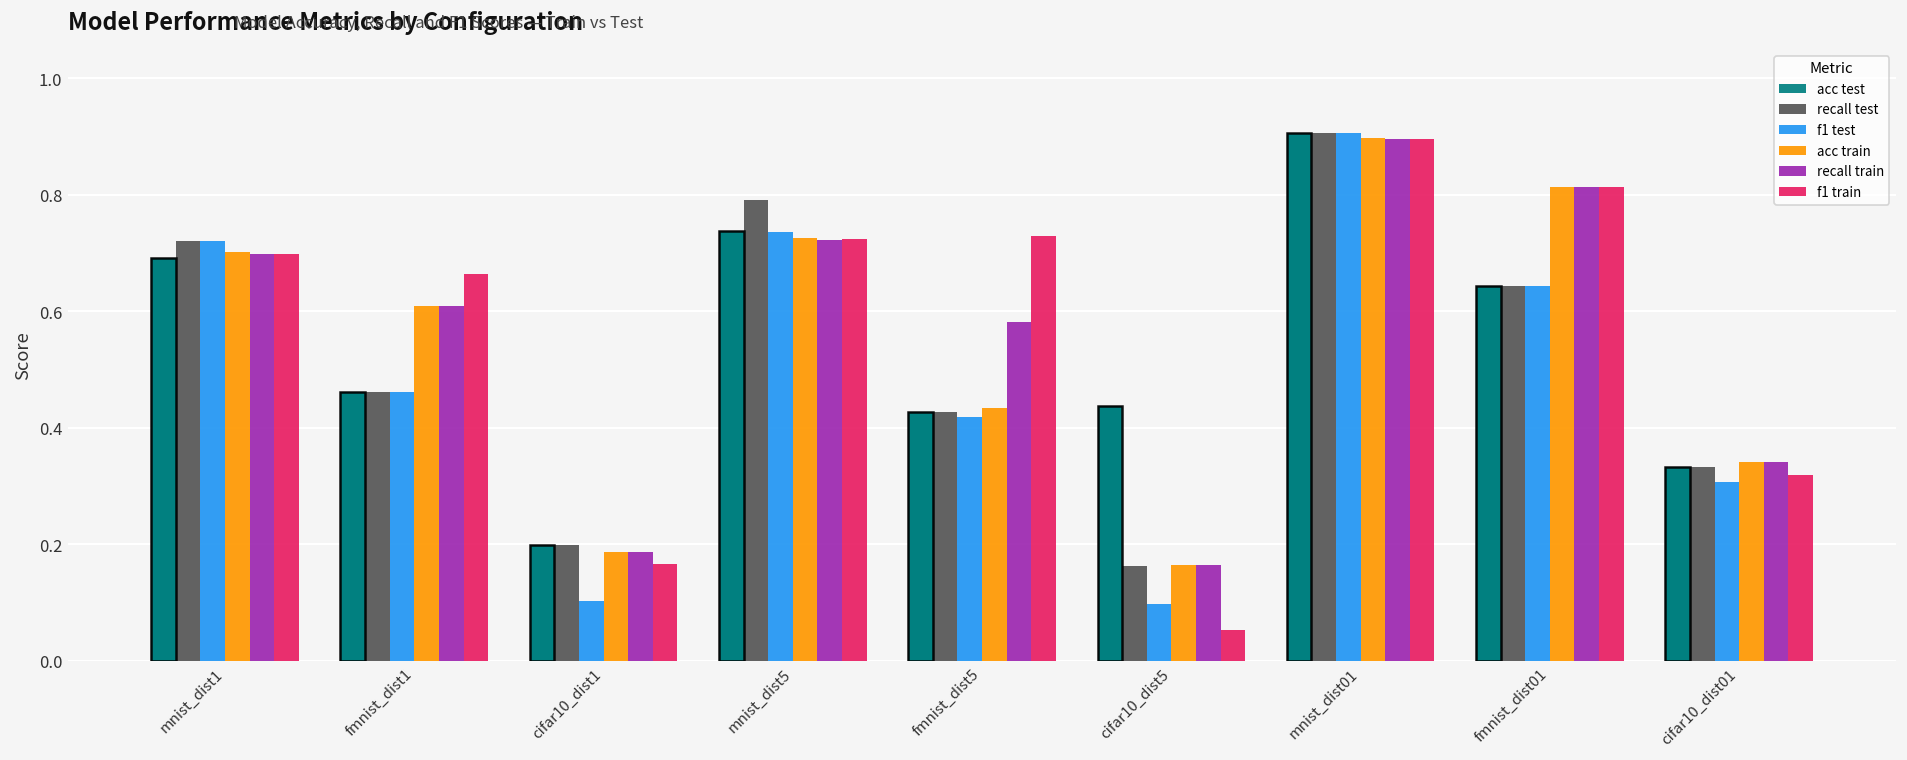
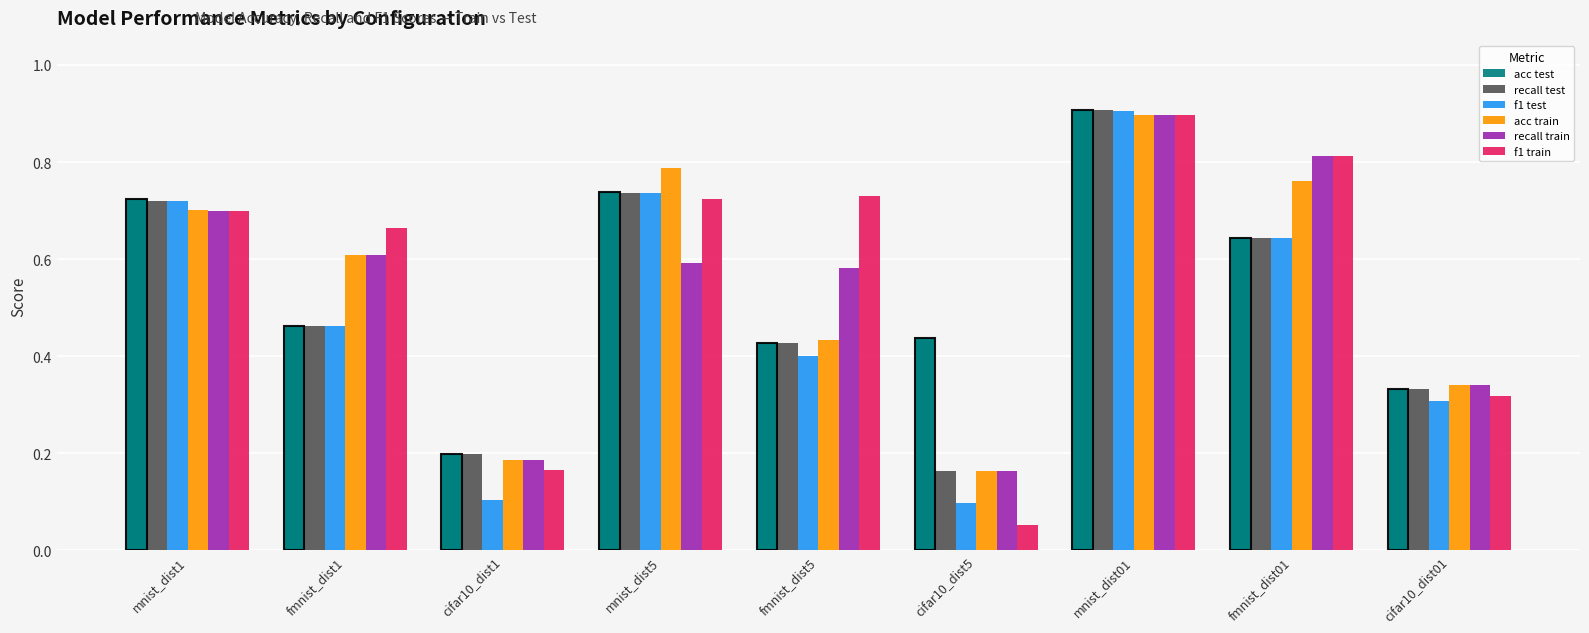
acc test, mnist_dist1: 0.69 -> 0.72
recall test, mnist_dist5: 0.79 -> 0.74
acc train, mnist_dist5: 0.73 -> 0.79
recall train, mnist_dist5: 0.72 -> 0.59
f1 test, fmnist_dist5: 0.42 -> 0.40
acc train, fmnist_dist01: 0.81 -> 0.76
